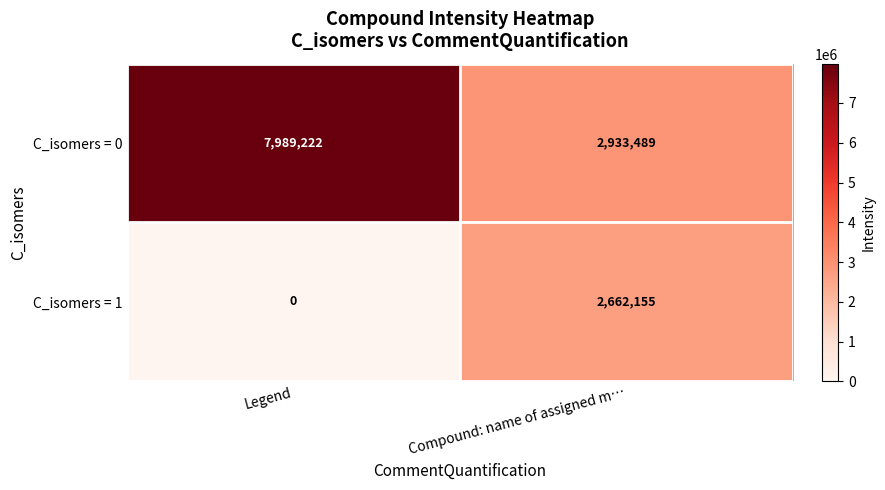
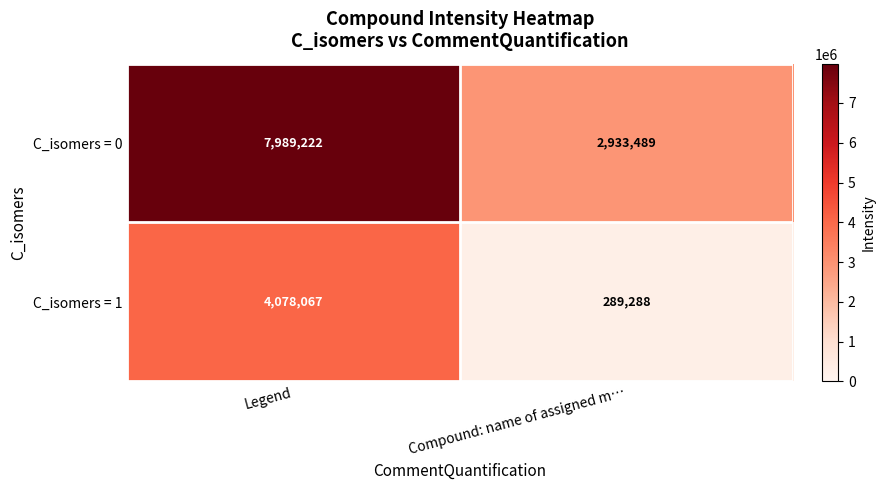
C_isomers = 1, Legend: 0 -> 4,078,067
C_isomers = 1, Compound: name of assigned m…: 2,662,155 -> 289,288
